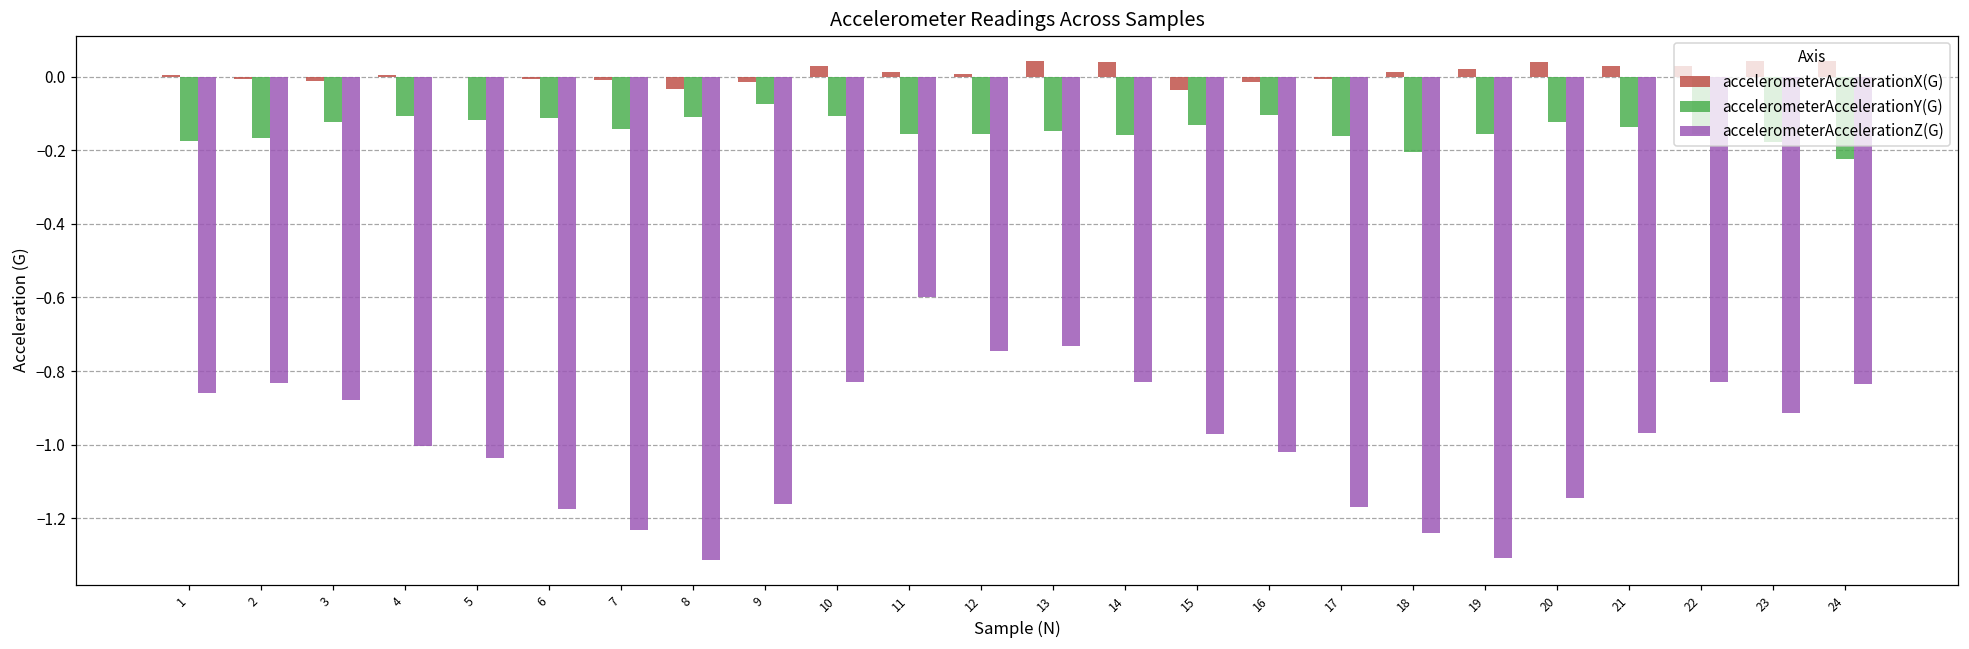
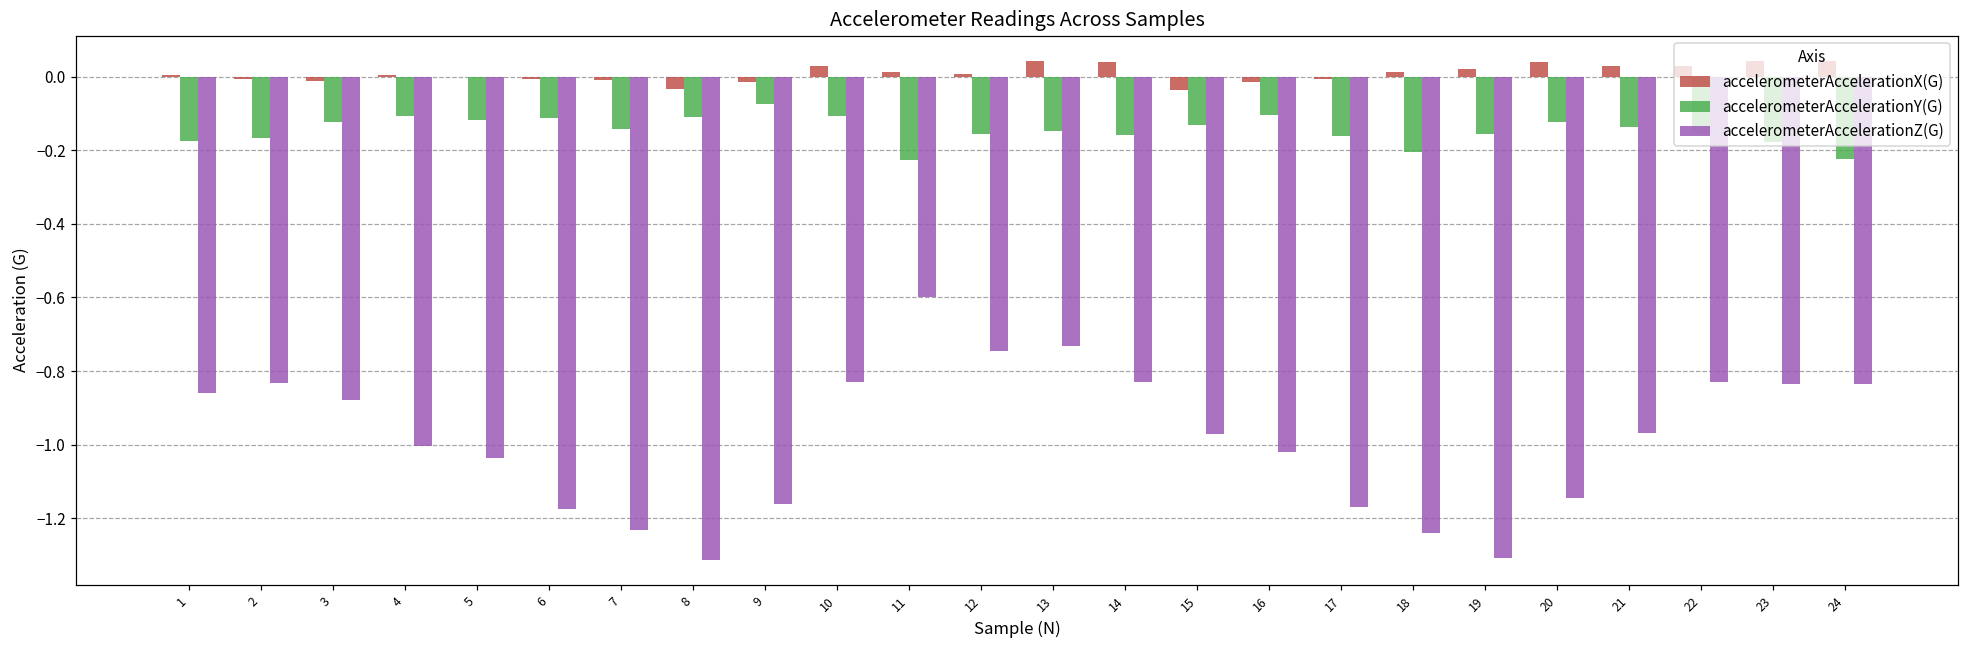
accelerometerAccelerationY(G), 11: -0.16 -> -0.23
accelerometerAccelerationZ(G), 23: -0.91 -> -0.84
